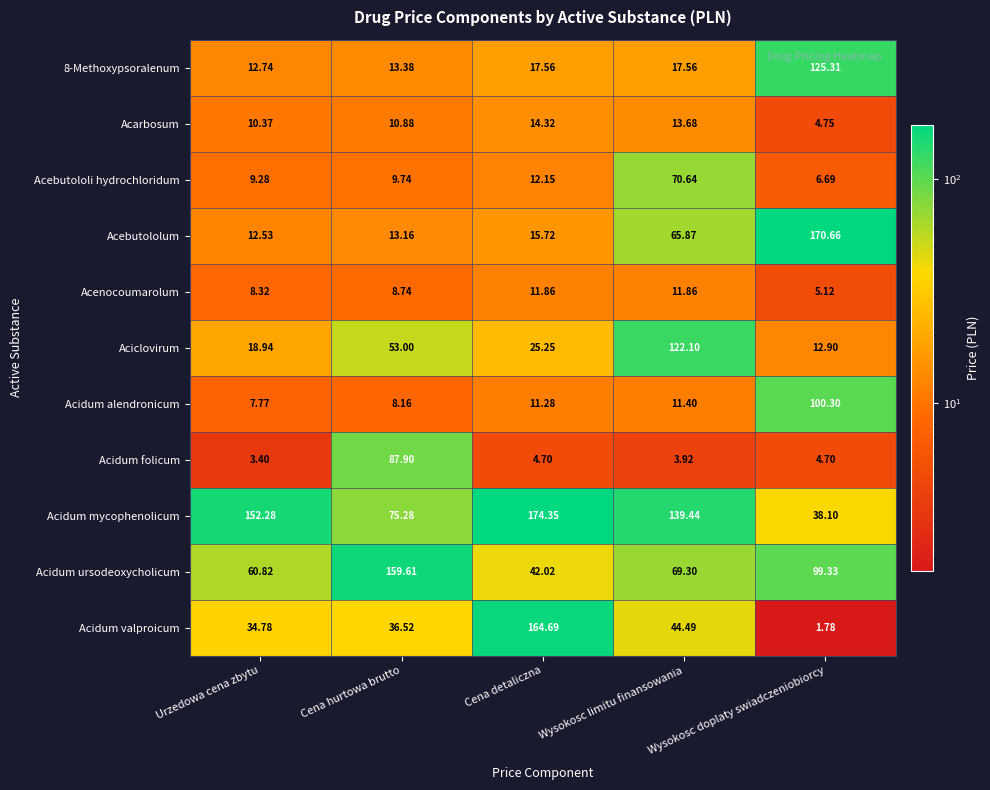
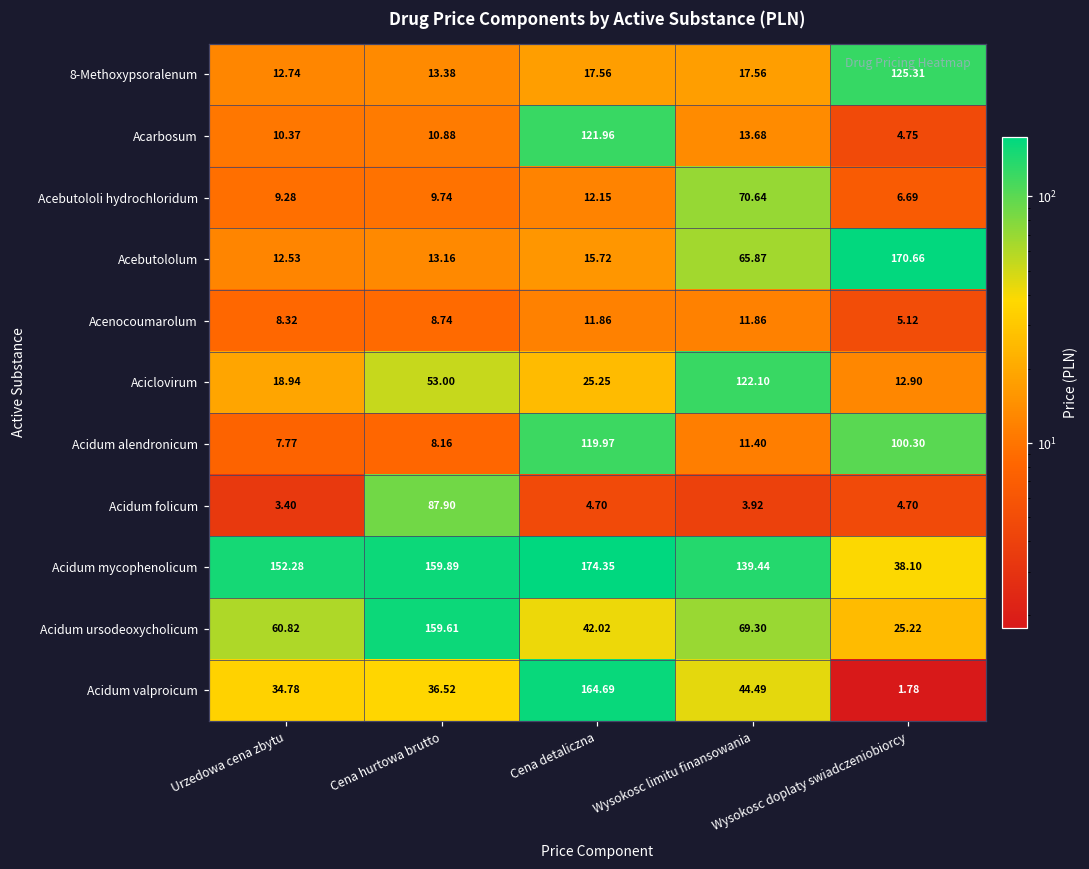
Acarbosum, Cena detaliczna: 14.32 -> 121.96
Acidum alendronicum, Cena detaliczna: 11.28 -> 119.97
Acidum mycophenolicum, Cena hurtowa brutto: 75.28 -> 159.89
Acidum ursodeoxycholicum, Wysokosc doplaty swiadczeniobiorcy: 99.33 -> 25.22
